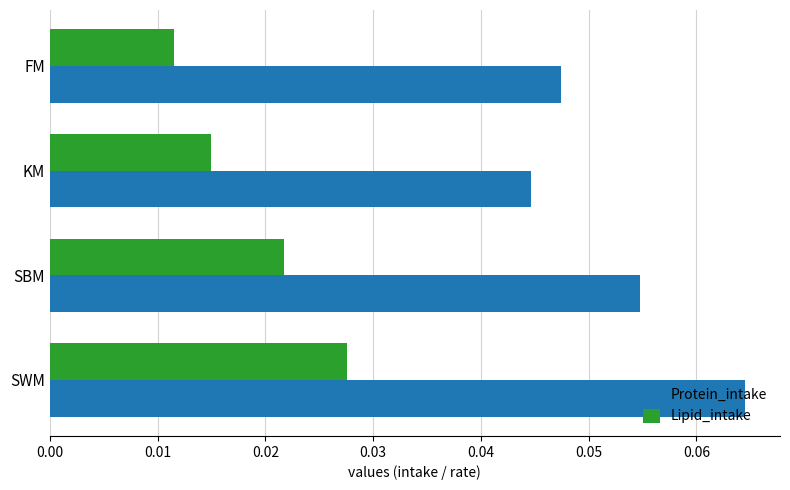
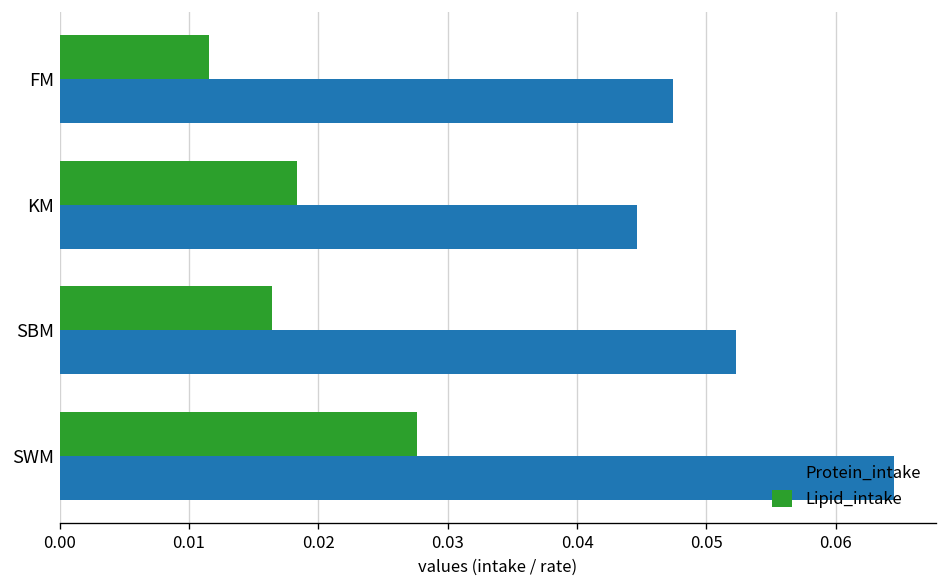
Lipid_intake, KM: 0.0150 -> 0.0183
Lipid_intake, SBM: 0.0217 -> 0.0164
Protein_intake, SBM: 0.0547 -> 0.0523
